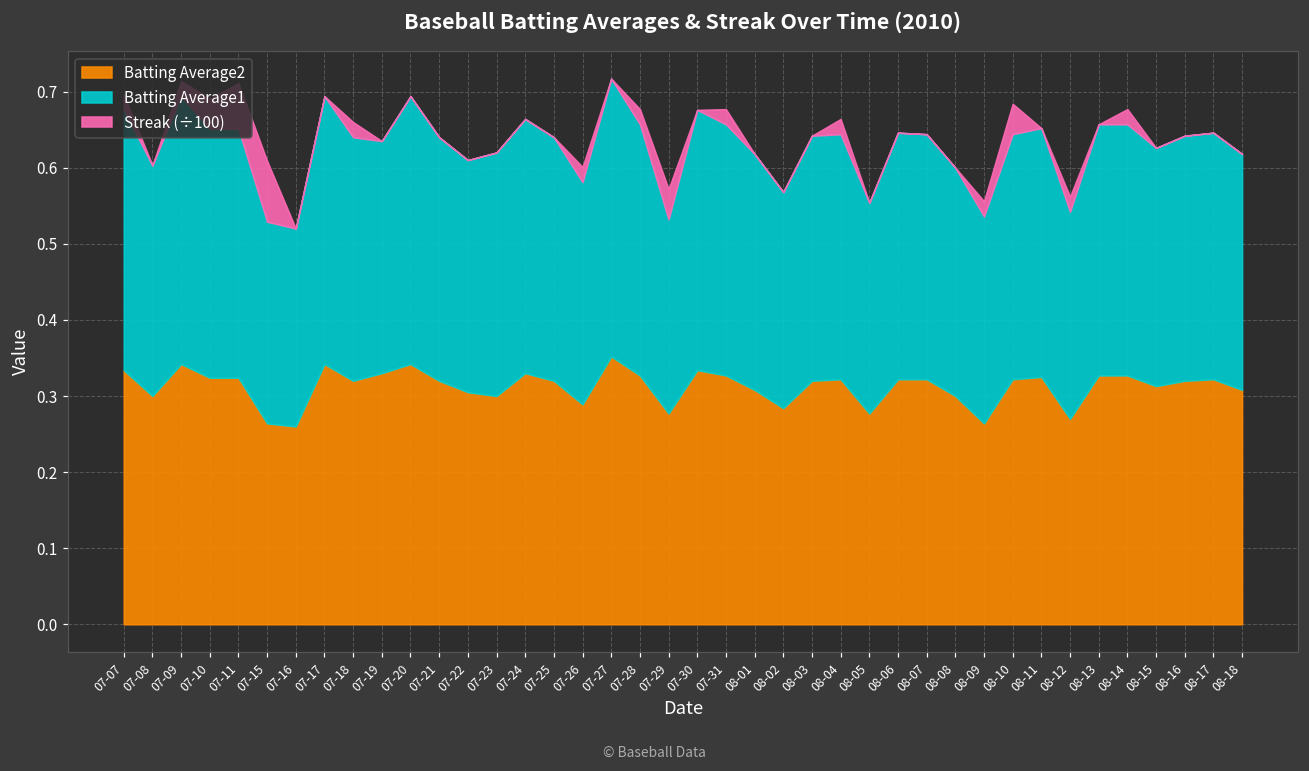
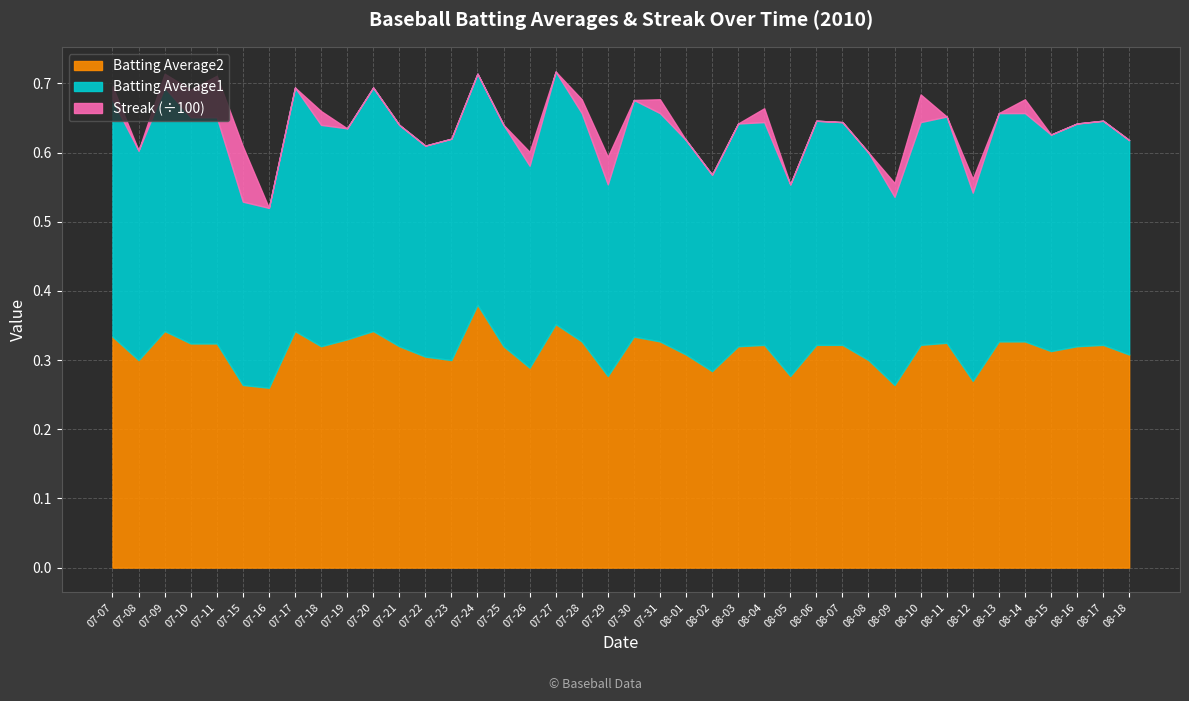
Batting Average2, 07-24: 0.33 -> 0.38
Batting Average1, 07-29: 0.26 -> 0.28
